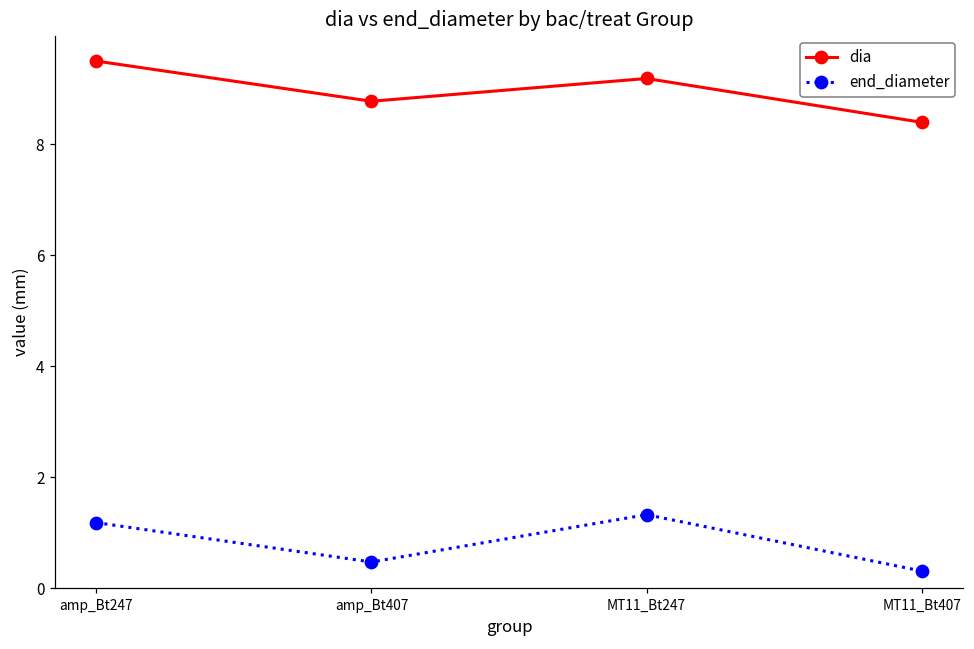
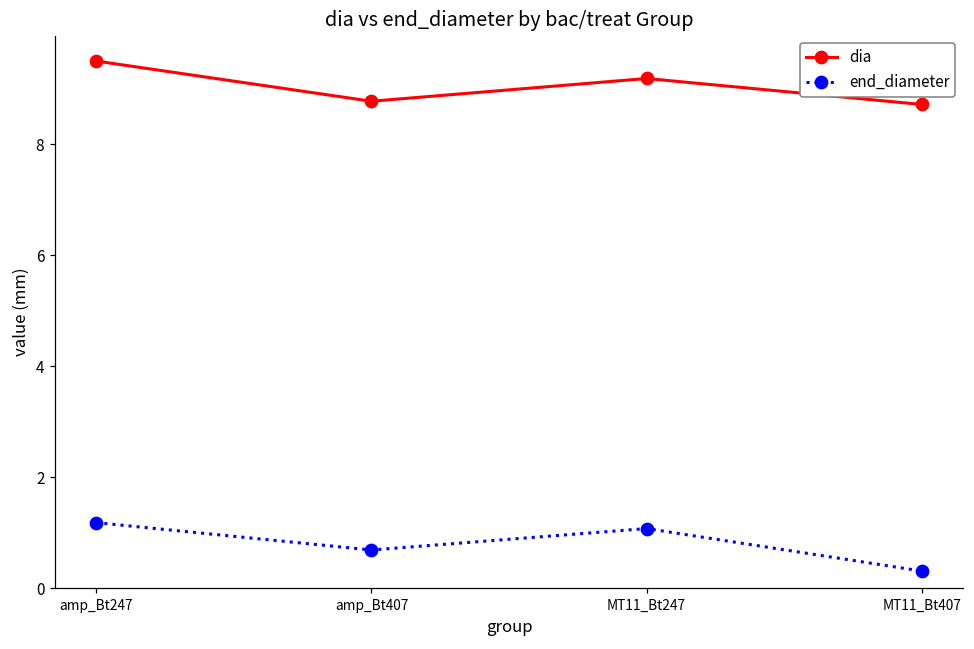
end_diameter, amp_Bt407: 0.5 -> 0.7
end_diameter, MT11_Bt247: 1.3 -> 1.1
dia, MT11_Bt407: 8.4 -> 8.7
